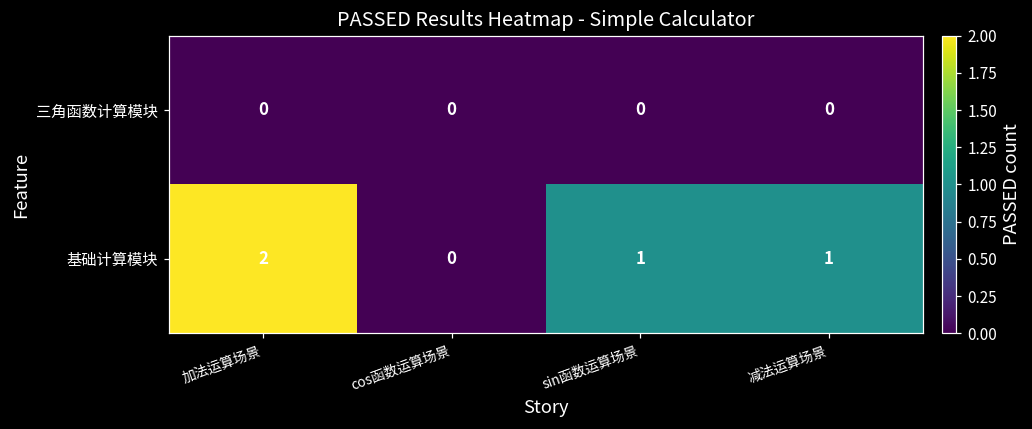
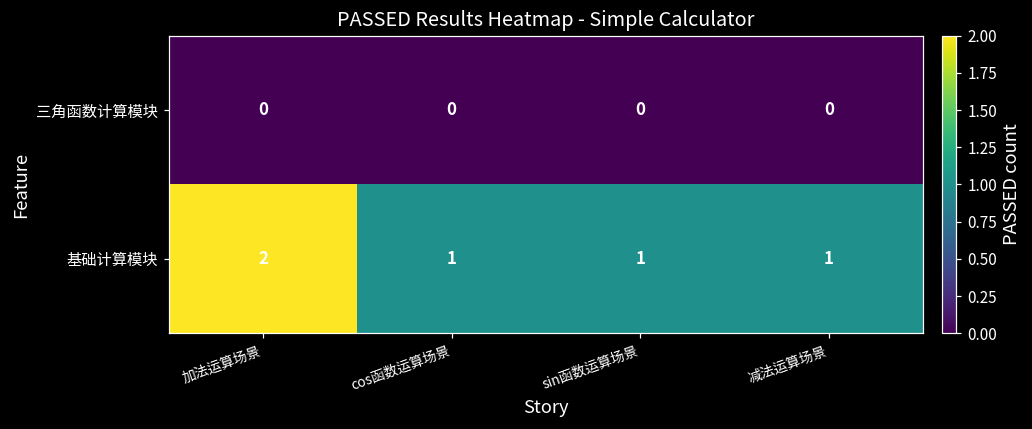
基础计算模块, cos函数运算场景: 0 -> 1
